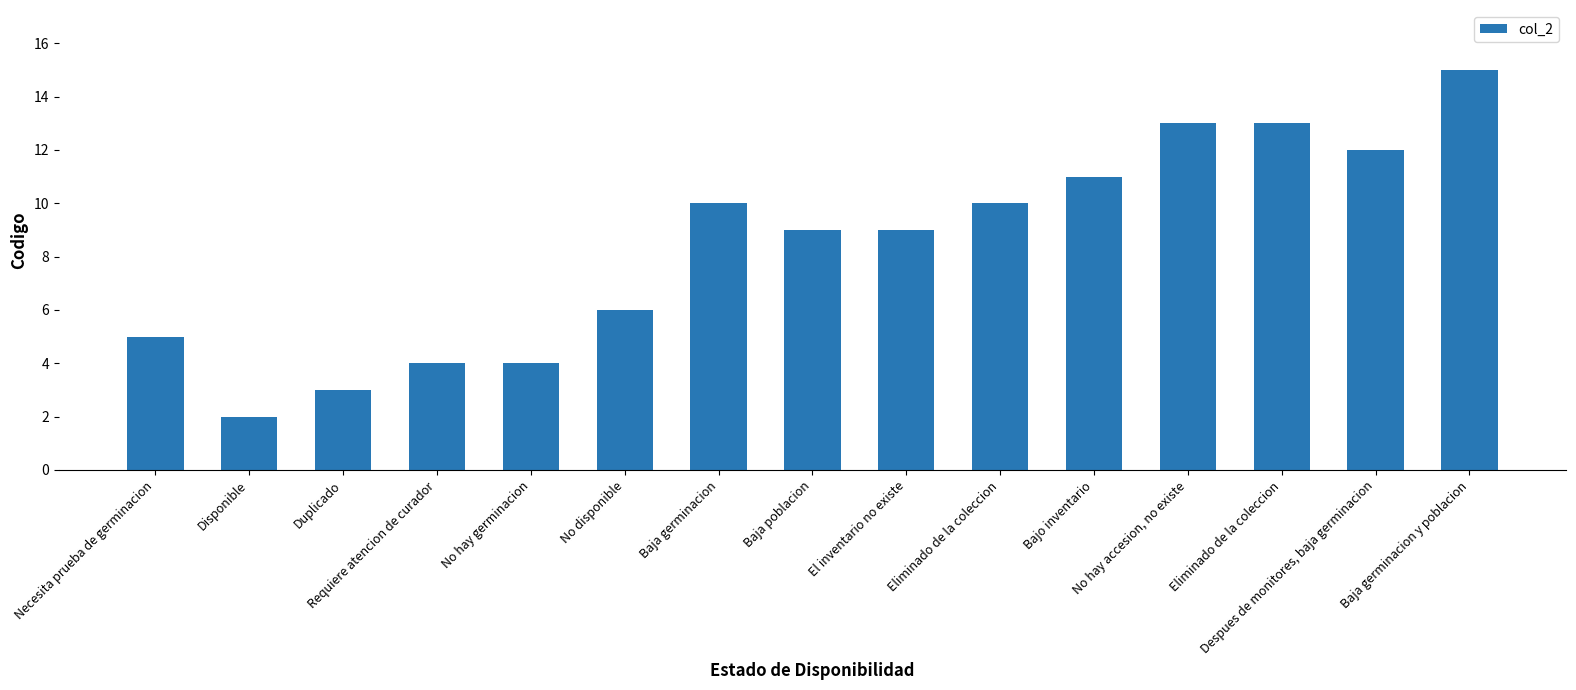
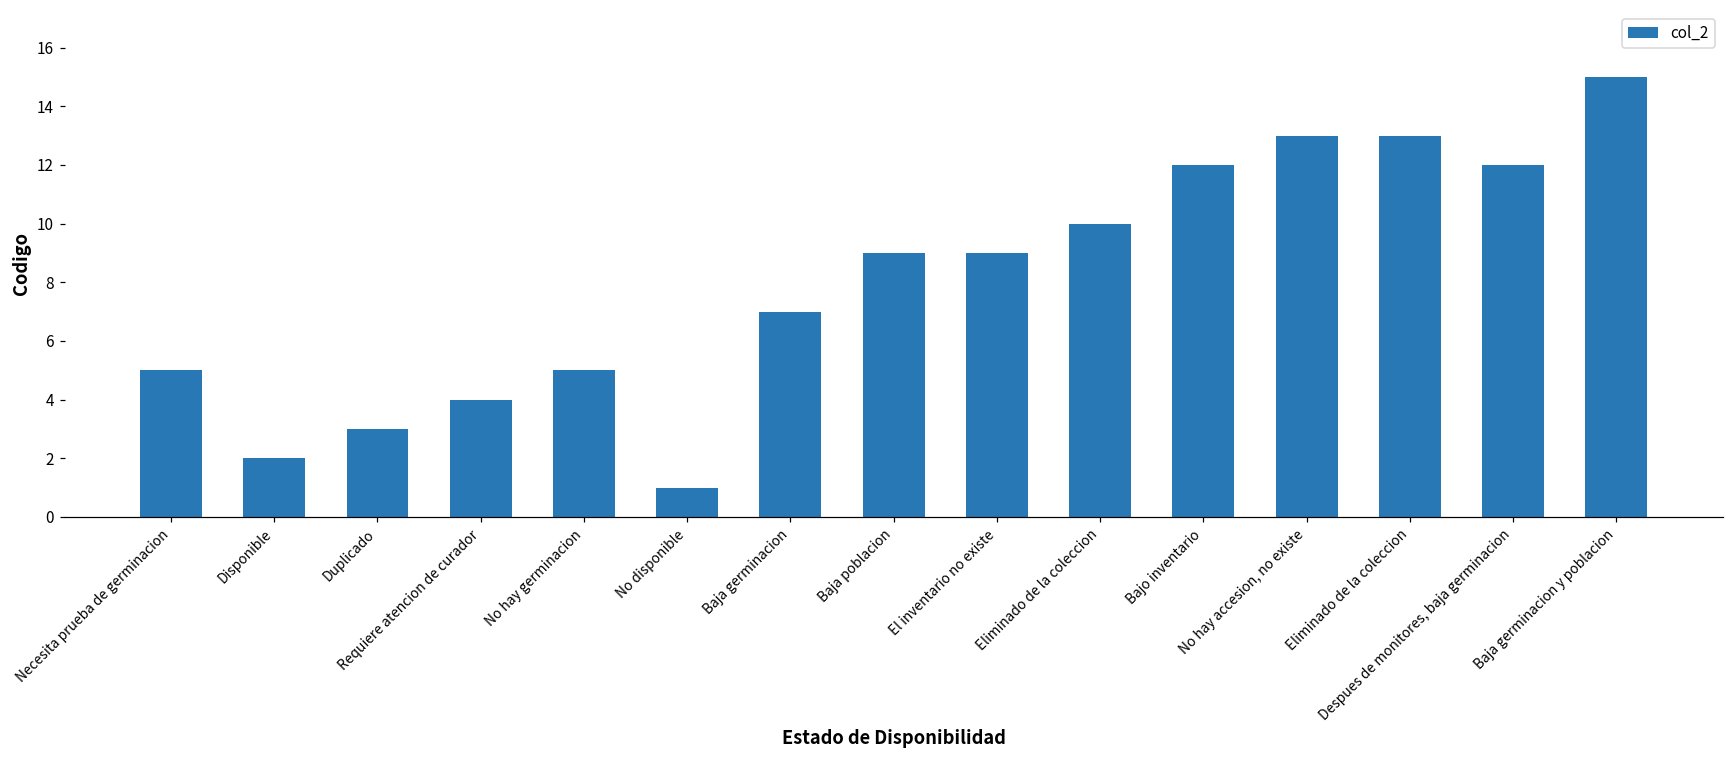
No hay germinacion: 4 -> 5
No disponible: 6 -> 1
Baja germinacion: 10 -> 7
Bajo inventario: 11 -> 12
